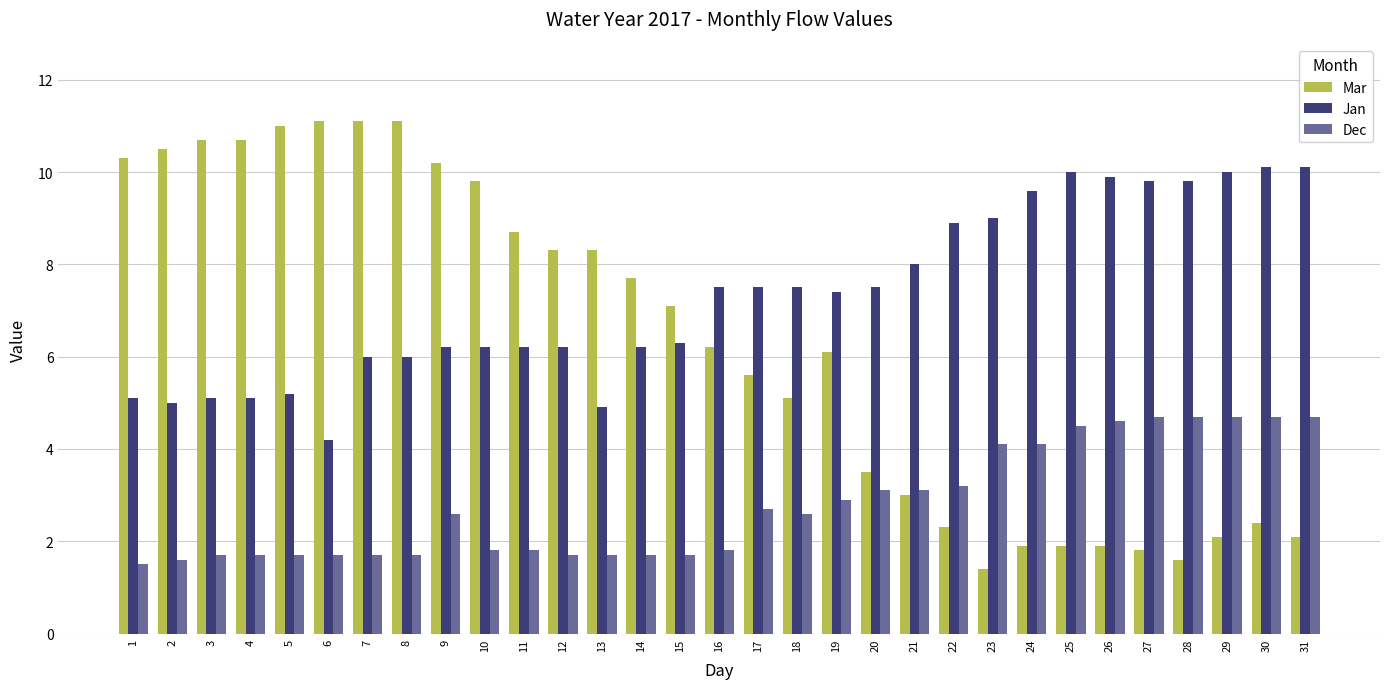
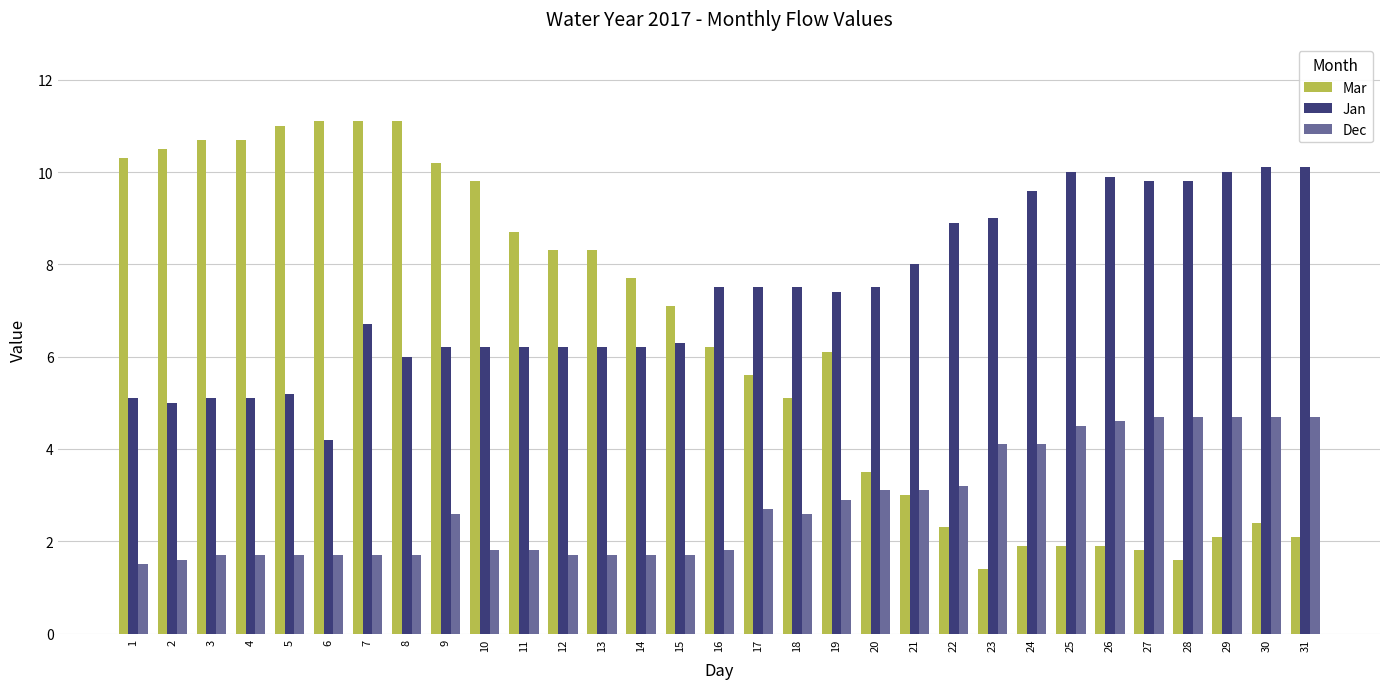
Jan, 7: 6.0 -> 6.7
Jan, 13: 4.9 -> 6.2
